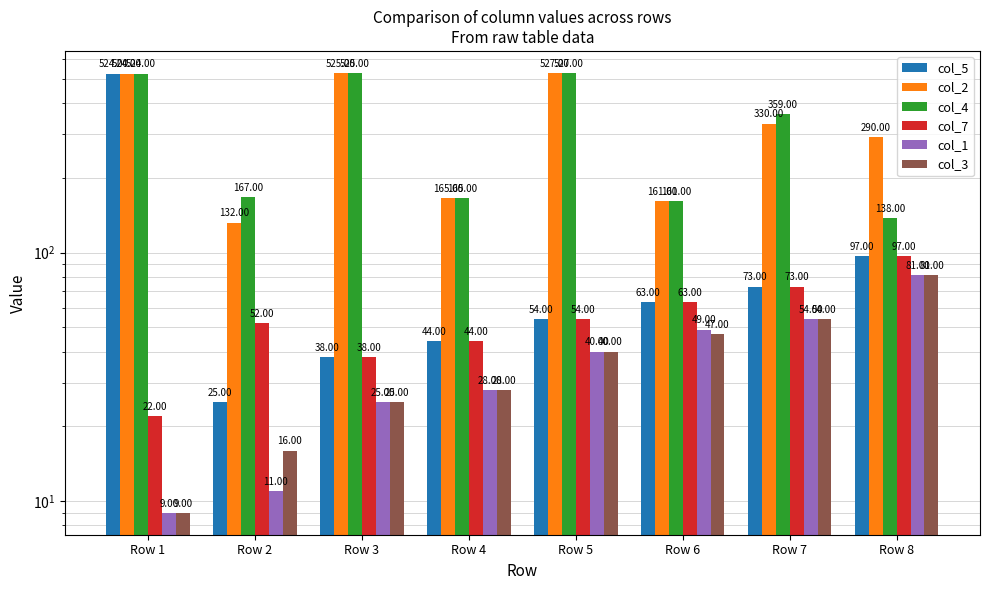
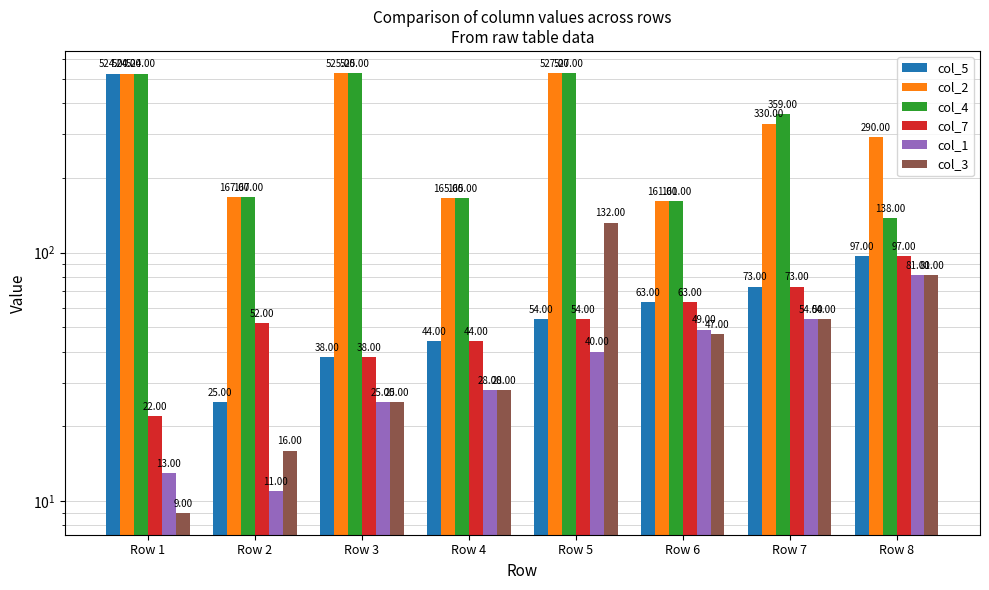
col_1, Row 1: 9.00 -> 13.00
col_2, Row 2: 132.00 -> 167.00
col_3, Row 5: 40.00 -> 132.00
